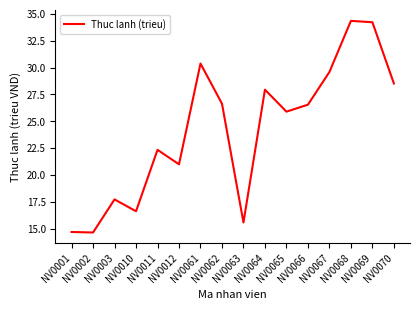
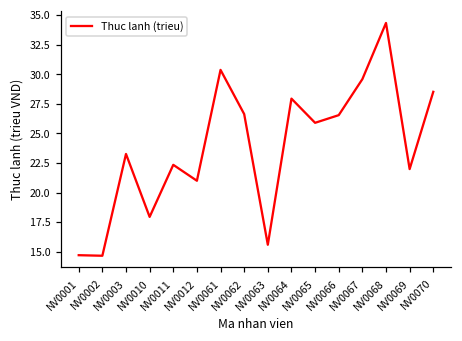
NV0003: 17.7 -> 23.3
NV0010: 16.6 -> 17.9
NV0069: 34.2 -> 22.0
